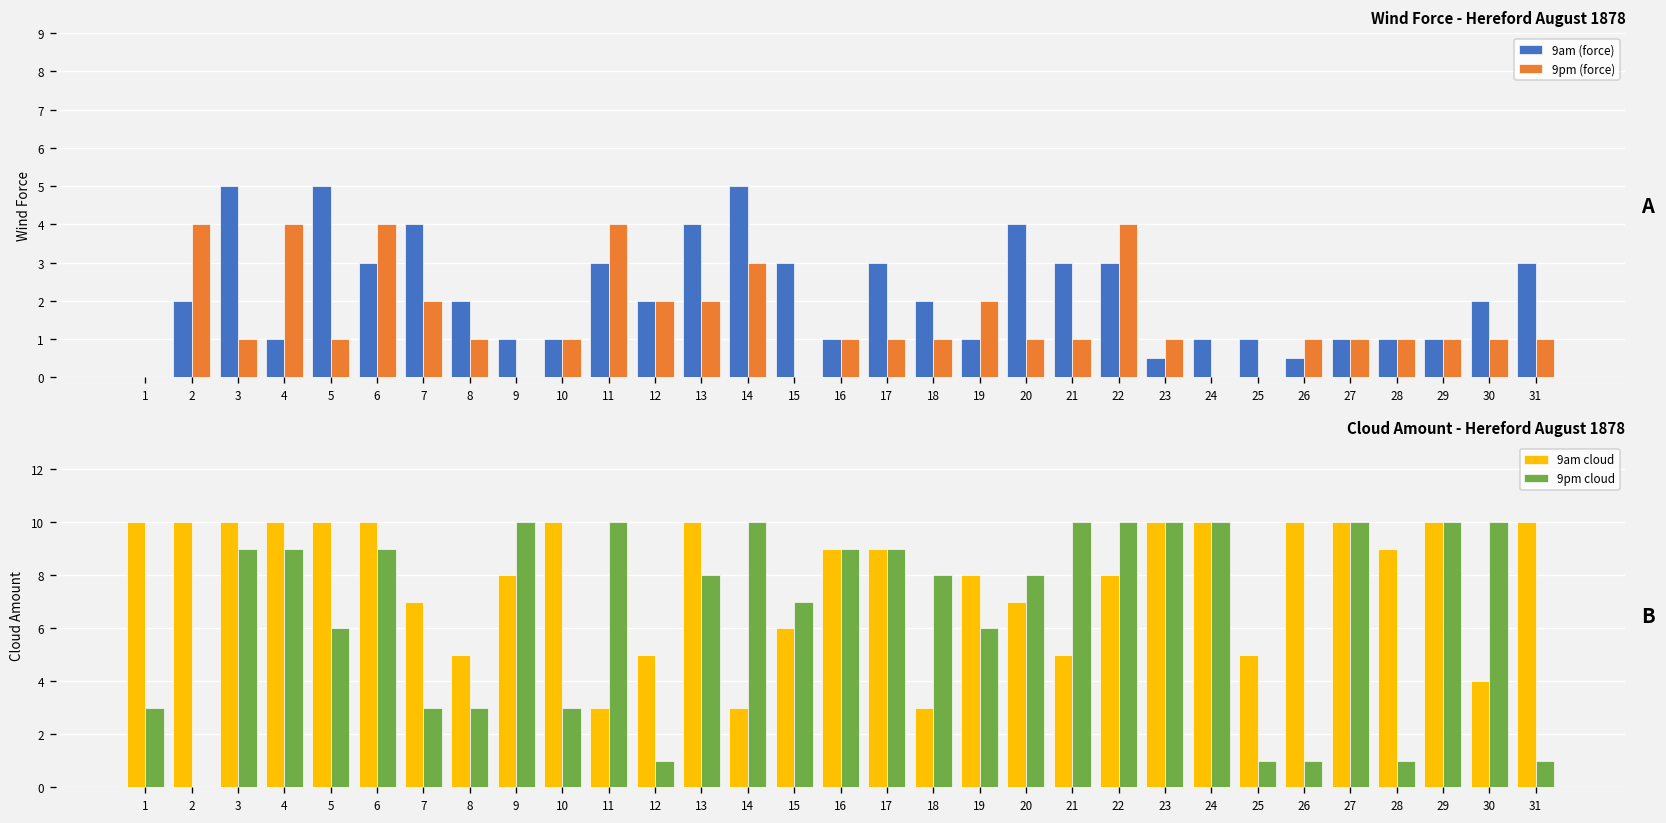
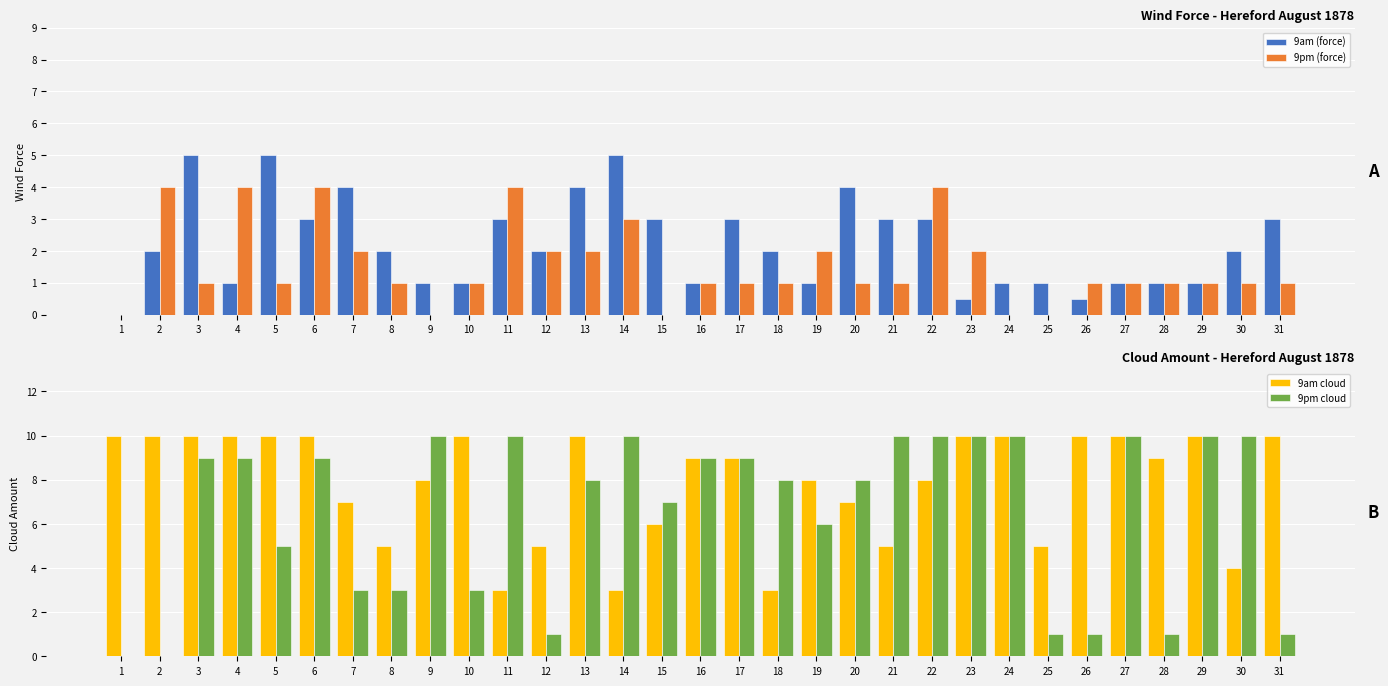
Wind Force - Hereford August 1878, 9pm (force), 23: 1 -> 2
Cloud Amount - Hereford August 1878, 9pm cloud, 1: 3 -> 0
Cloud Amount - Hereford August 1878, 9pm cloud, 5: 6 -> 5
